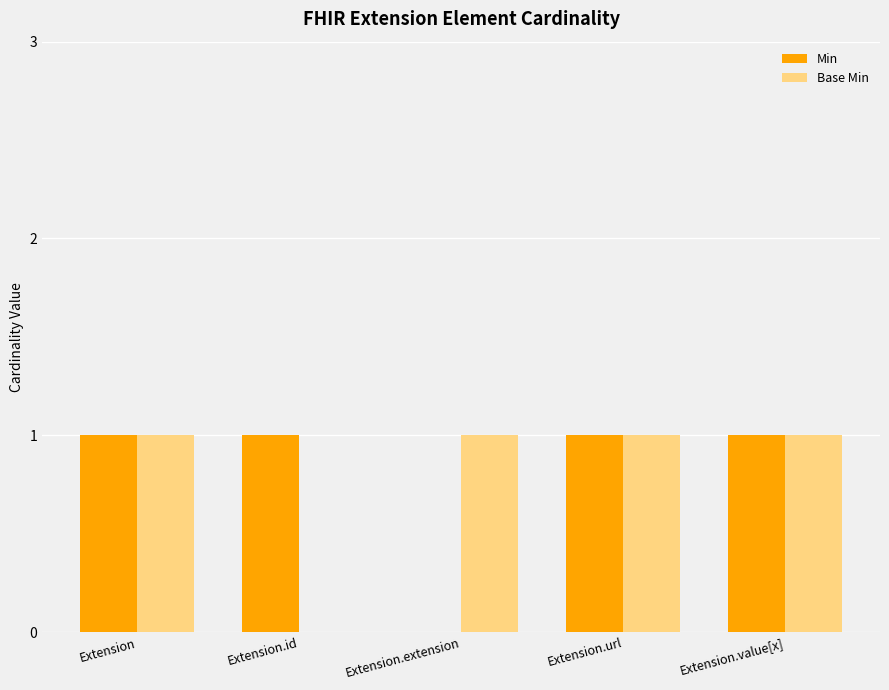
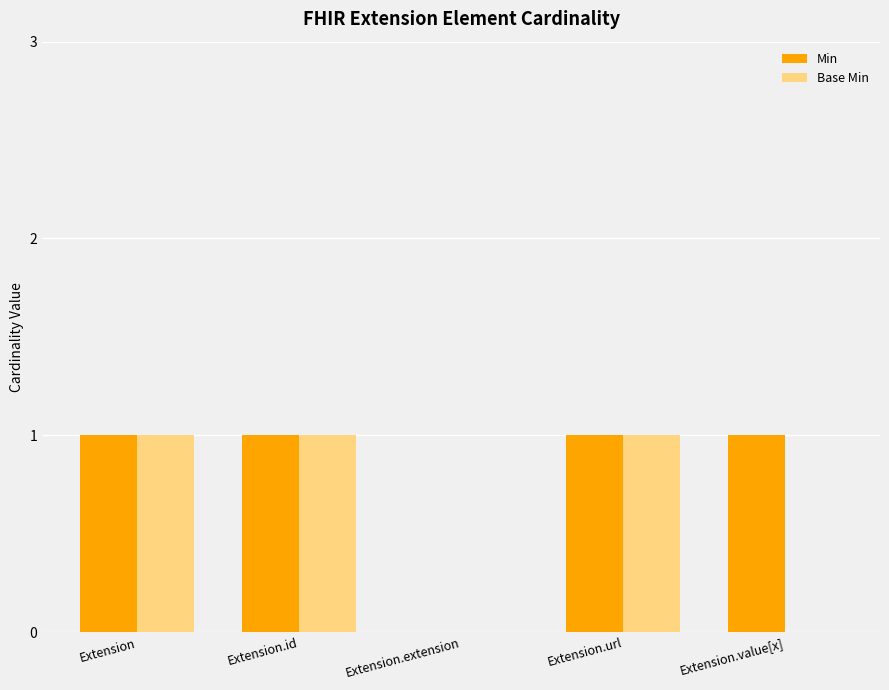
Base Min, Extension.id: 0 -> 1
Base Min, Extension.extension: 1 -> 0
Base Min, Extension.value[x]: 1 -> 0
